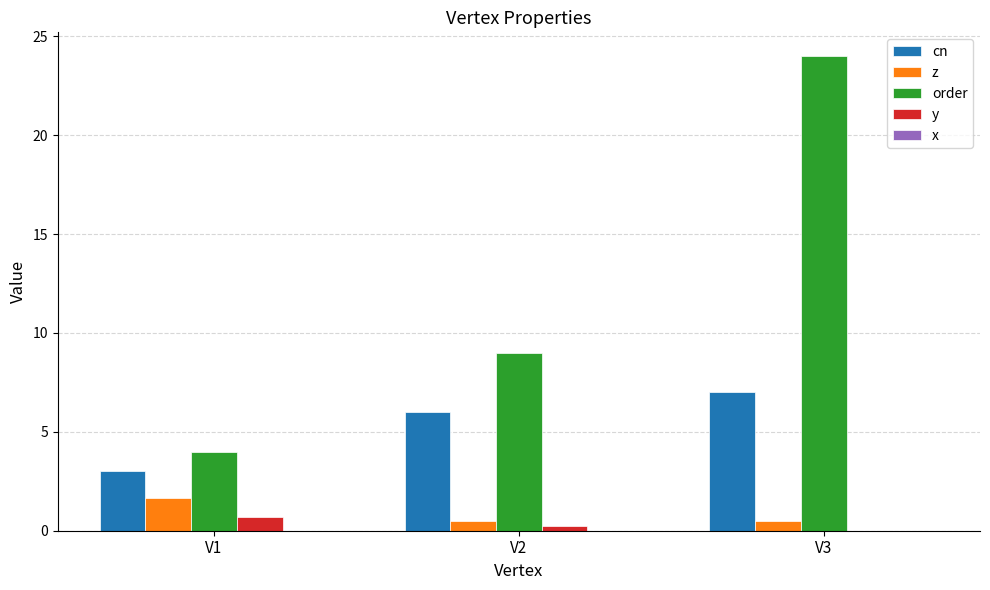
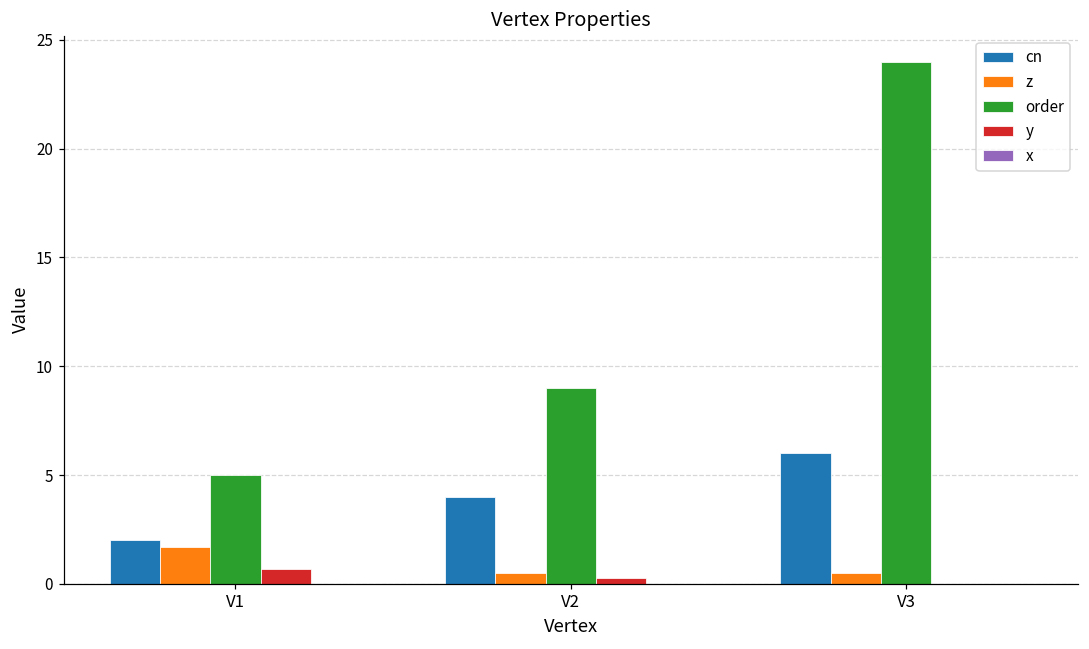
cn, V1: 3 -> 2
order, V1: 4 -> 5
cn, V2: 6 -> 4
cn, V3: 7 -> 6
